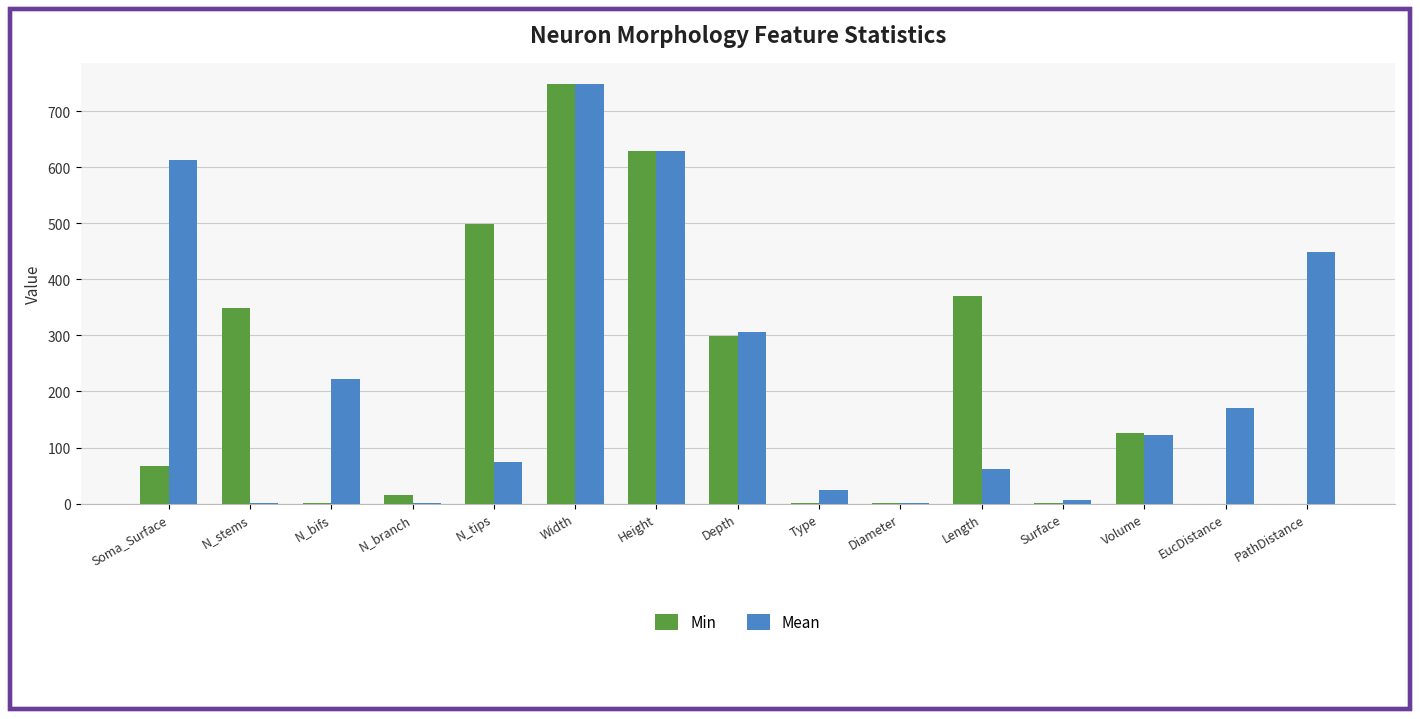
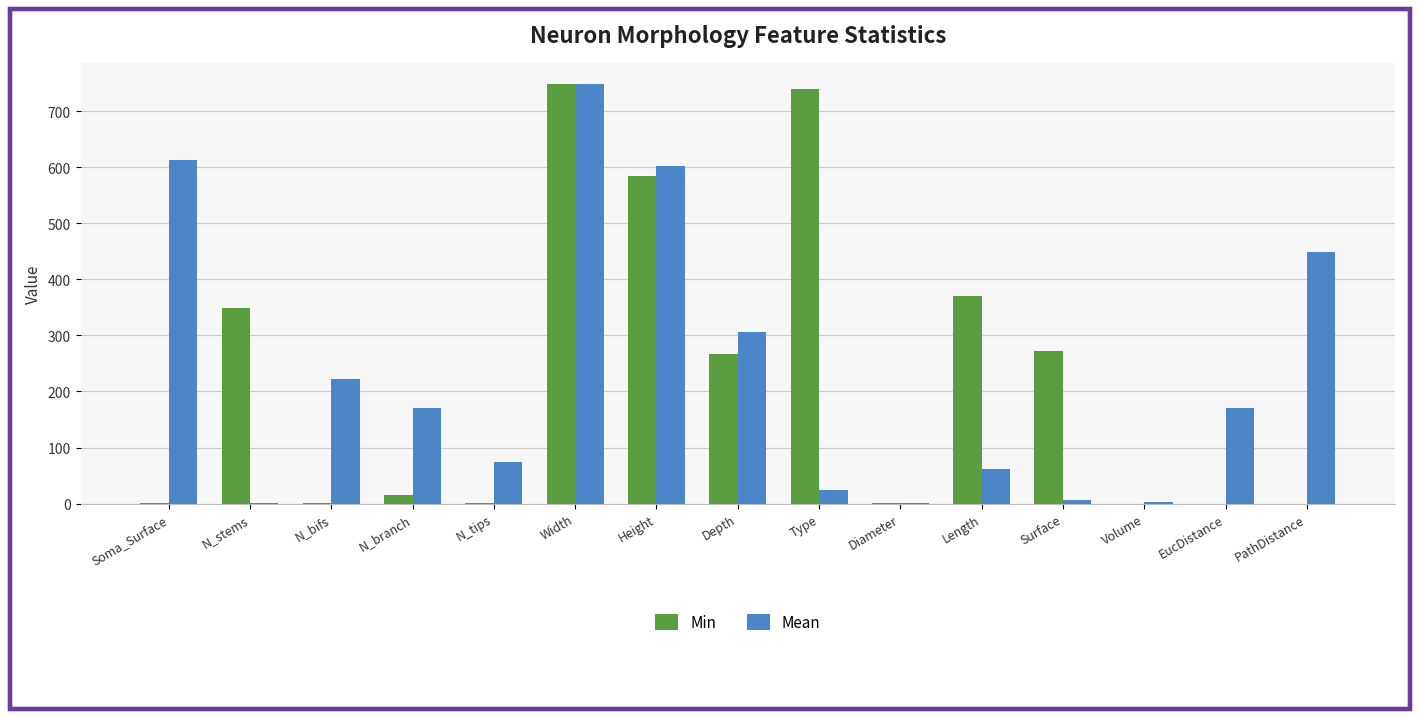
Min, Soma_Surface: 70 -> 0
Mean, N_branch: 0 -> 170
Min, N_tips: 500 -> 0
Min, Height: 630 -> 590
Mean, Height: 630 -> 600
Min, Depth: 300 -> 270
Min, Type: 0 -> 740
Min, Surface: 0 -> 270
Min, Volume: 130 -> 0
Mean, Volume: 120 -> 0
